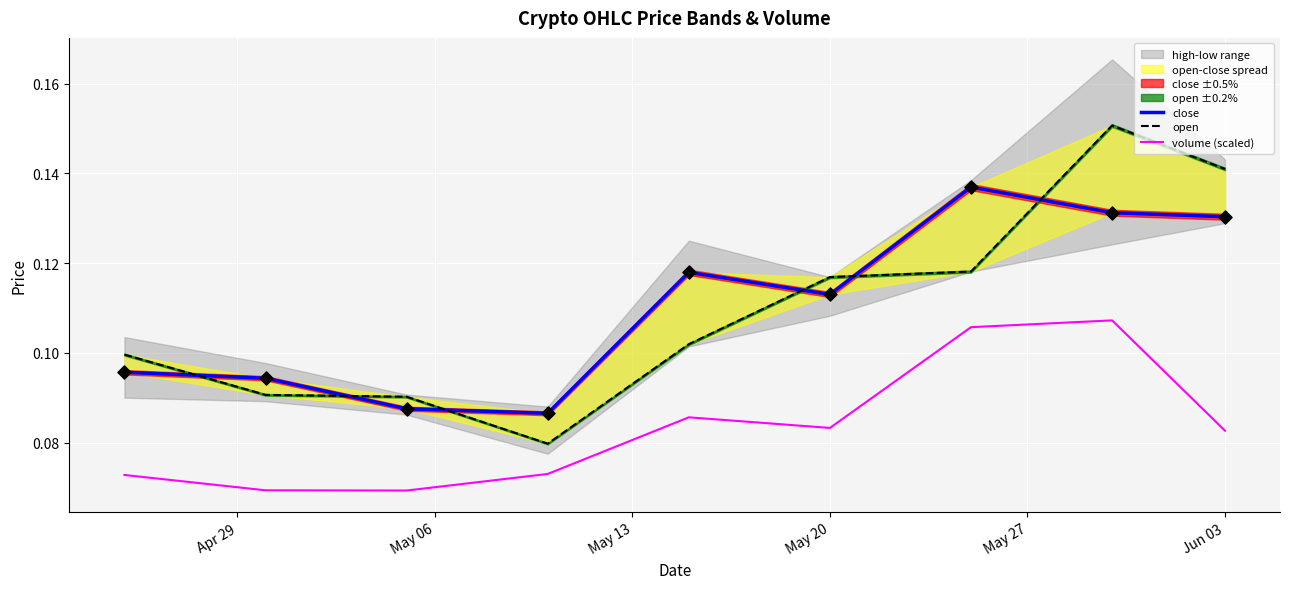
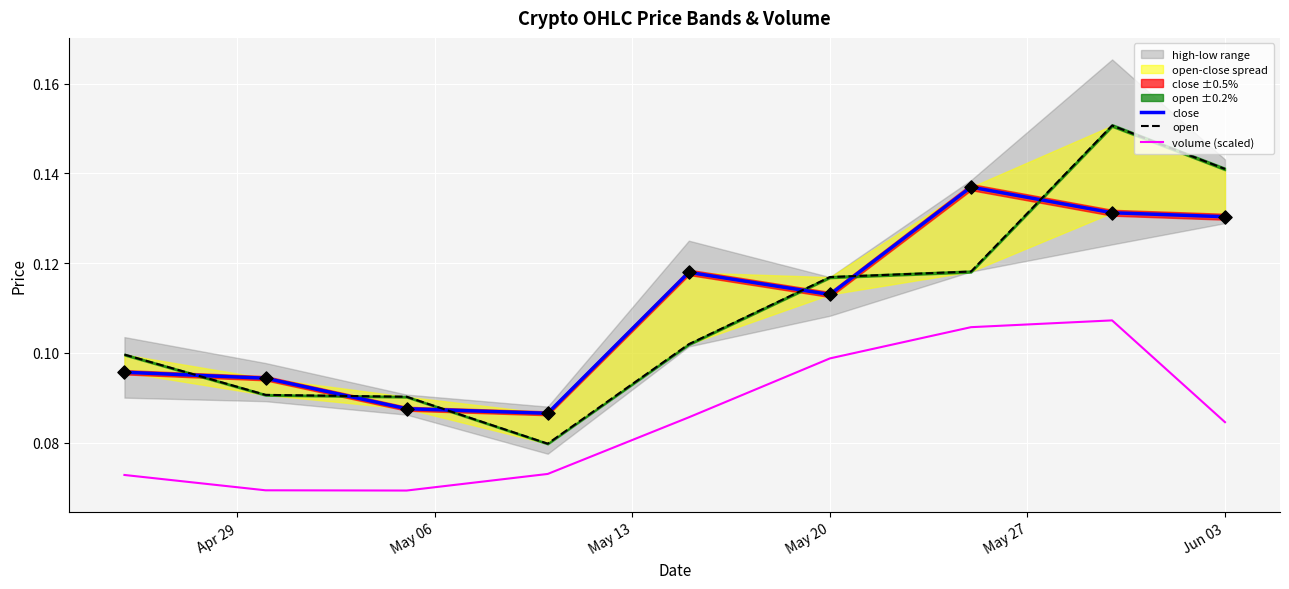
volume (scaled), May 20: 0.083 -> 0.099
volume (scaled), Jun 03: 0.083 -> 0.085
